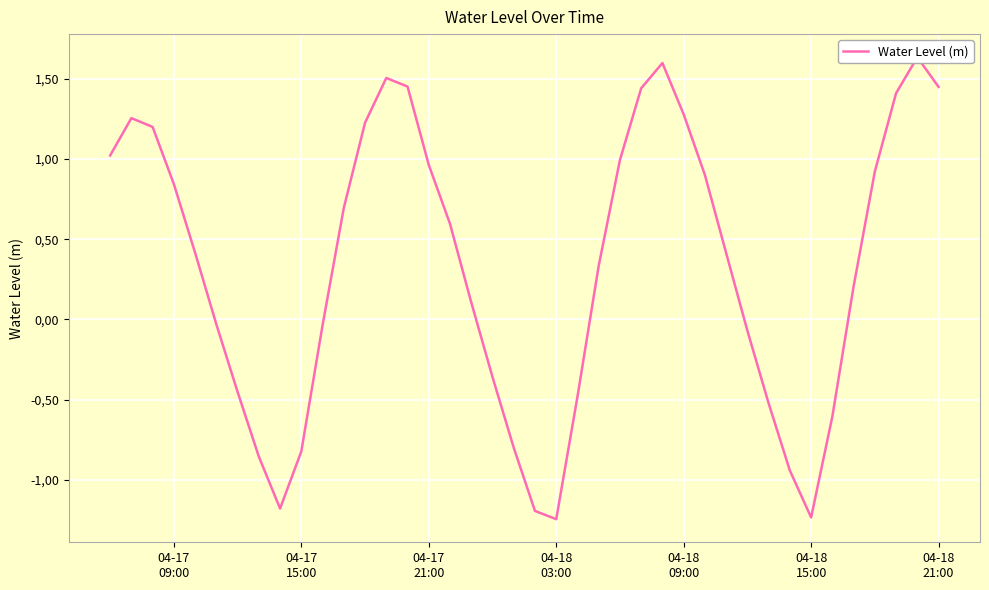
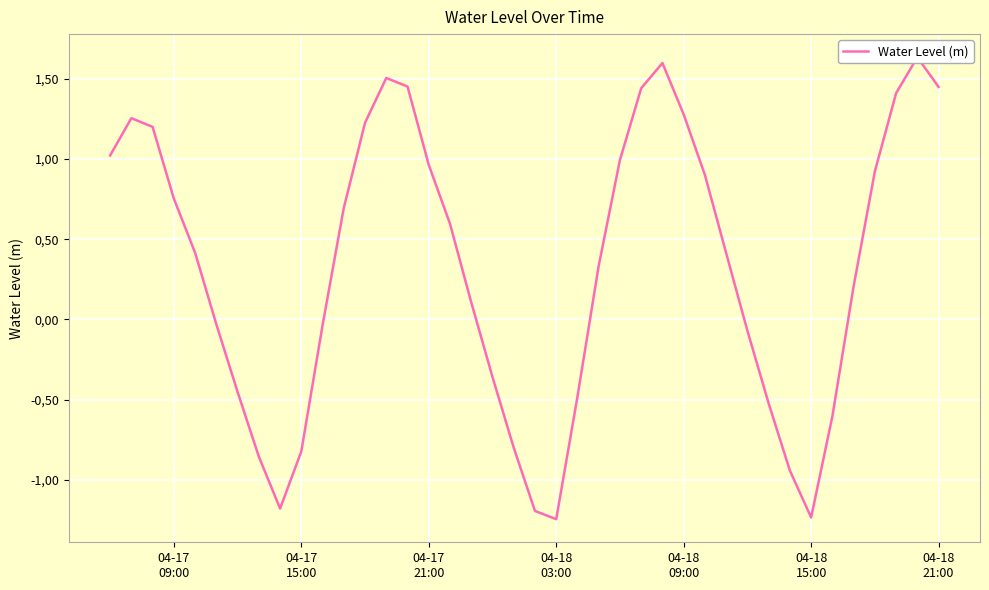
04-17 09:00: 84 -> 75
